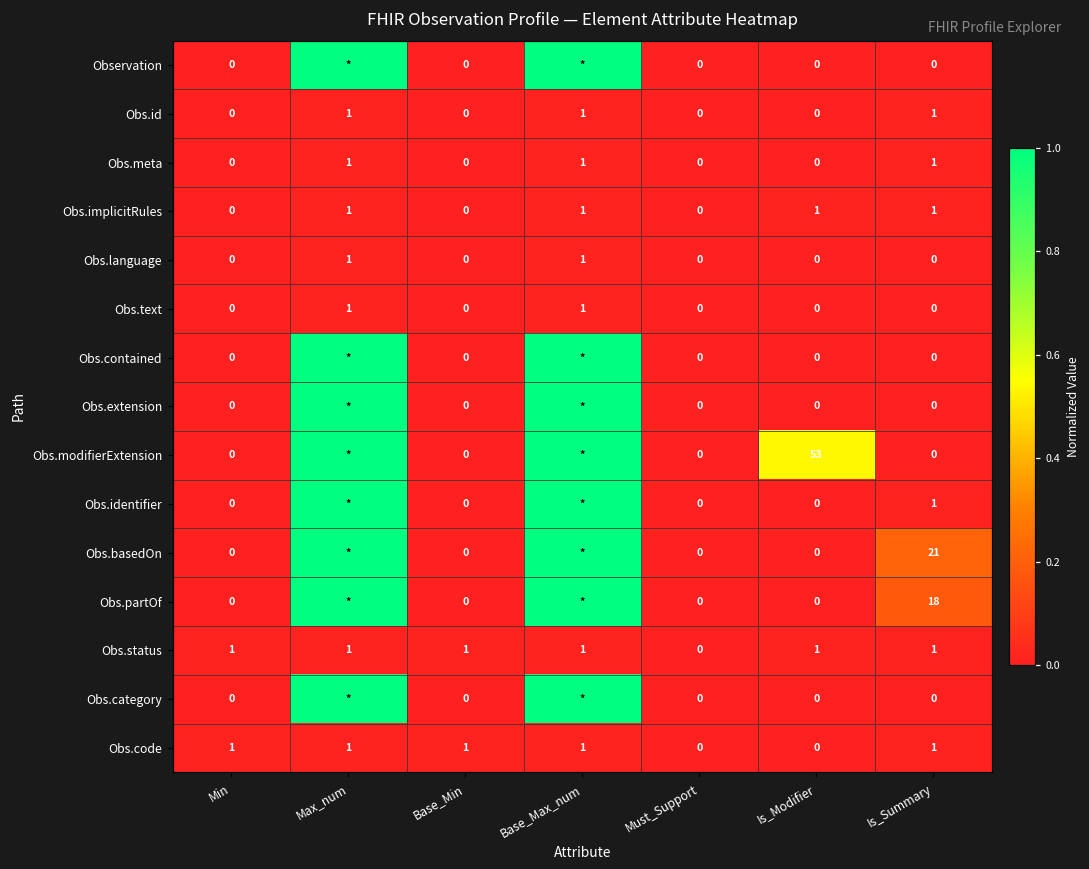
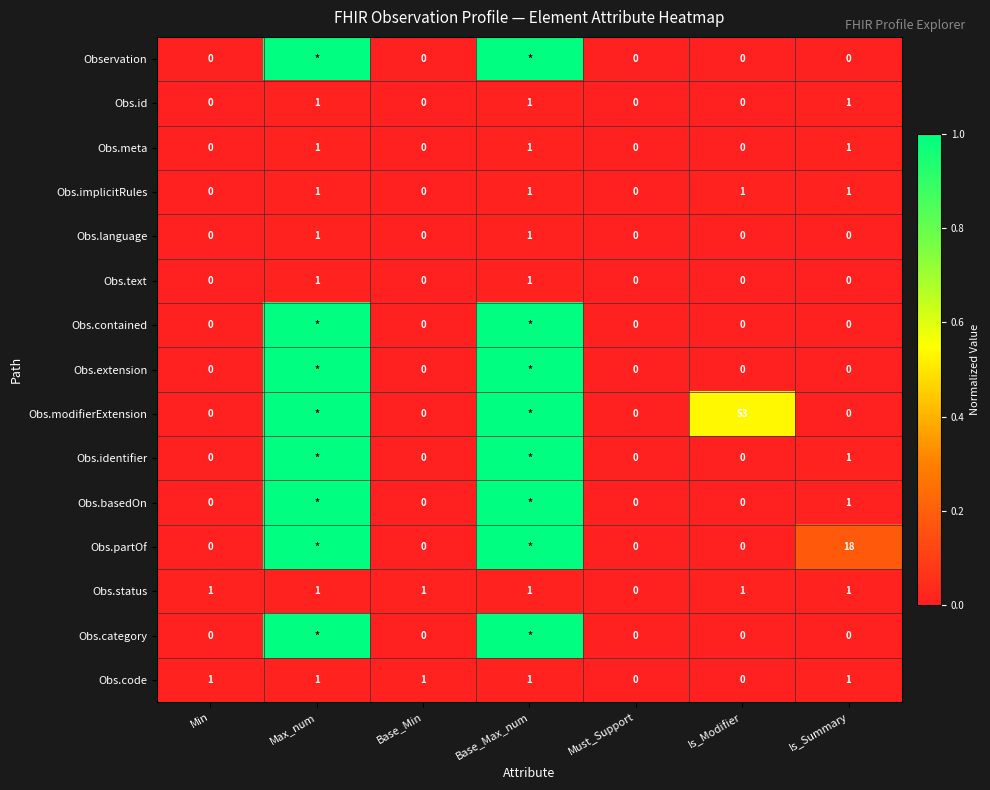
Obs.basedOn, Is_Summary: 21 -> 1
